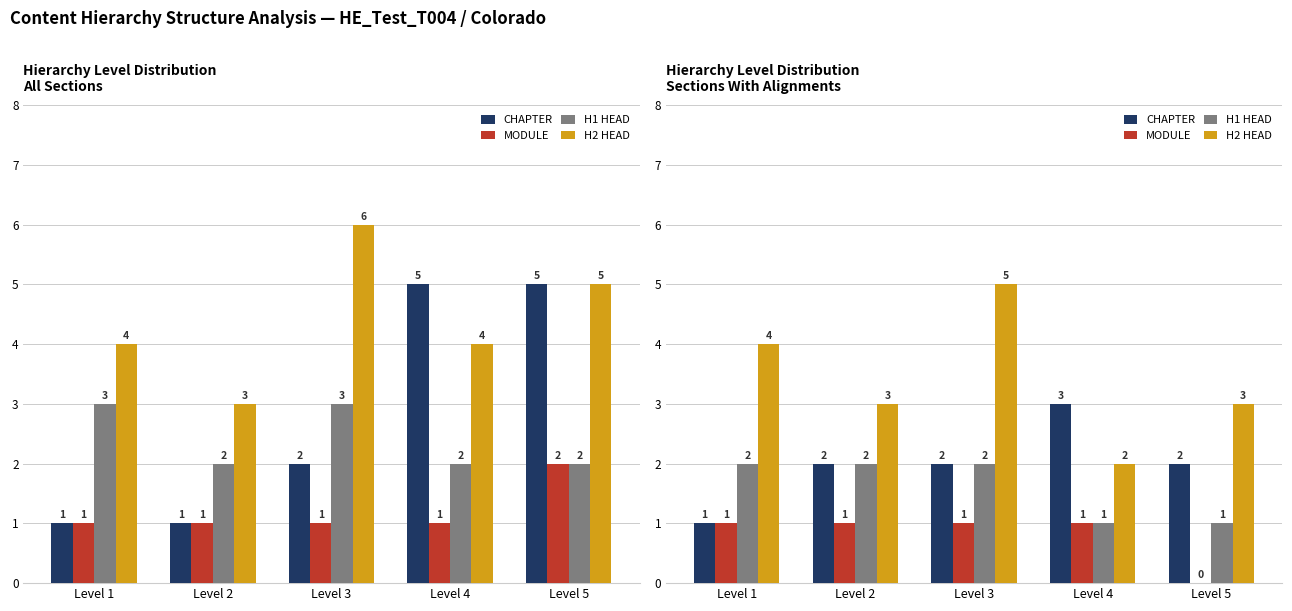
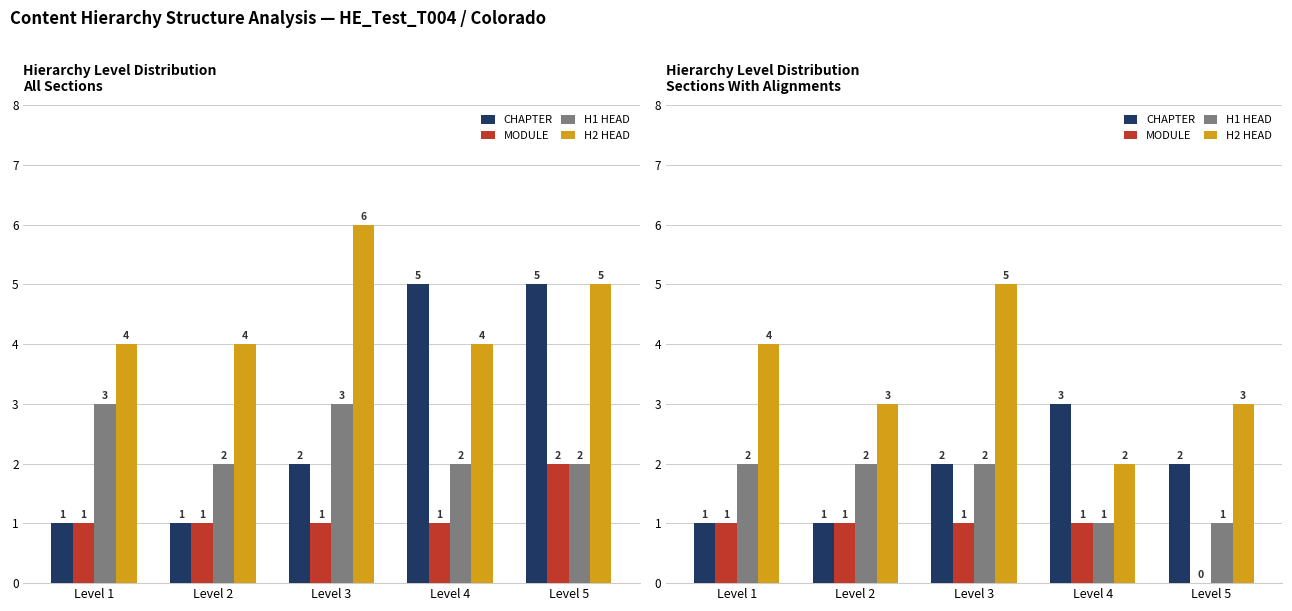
Hierarchy Level Distribution All Sections, H2 HEAD, Level 2: 3 -> 4
Hierarchy Level Distribution Sections With Alignments, CHAPTER, Level 2: 2 -> 1
